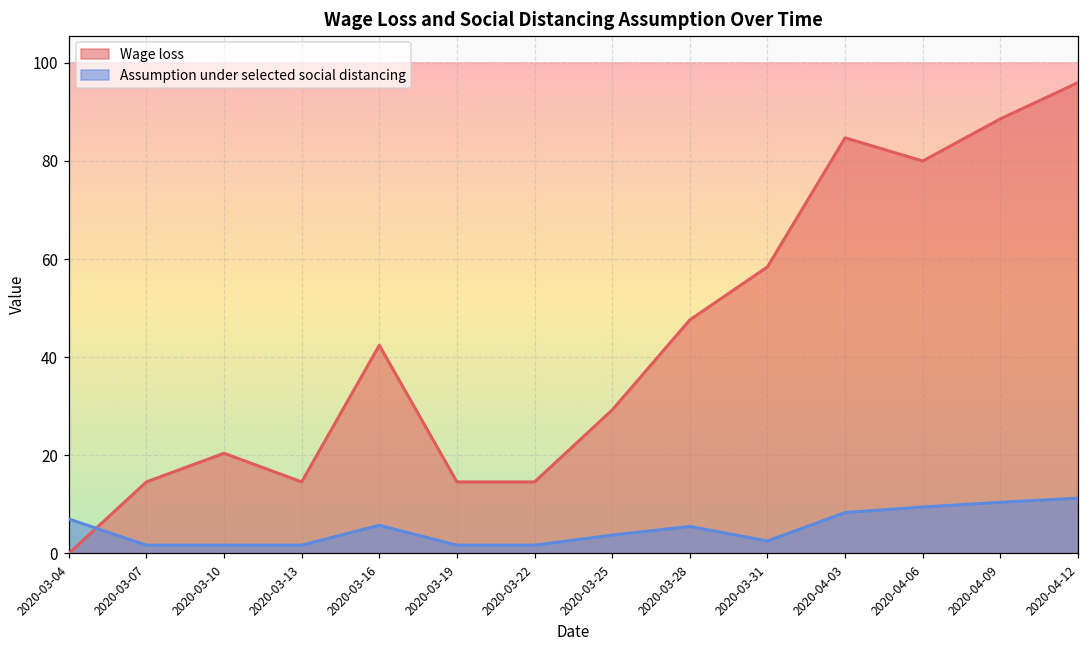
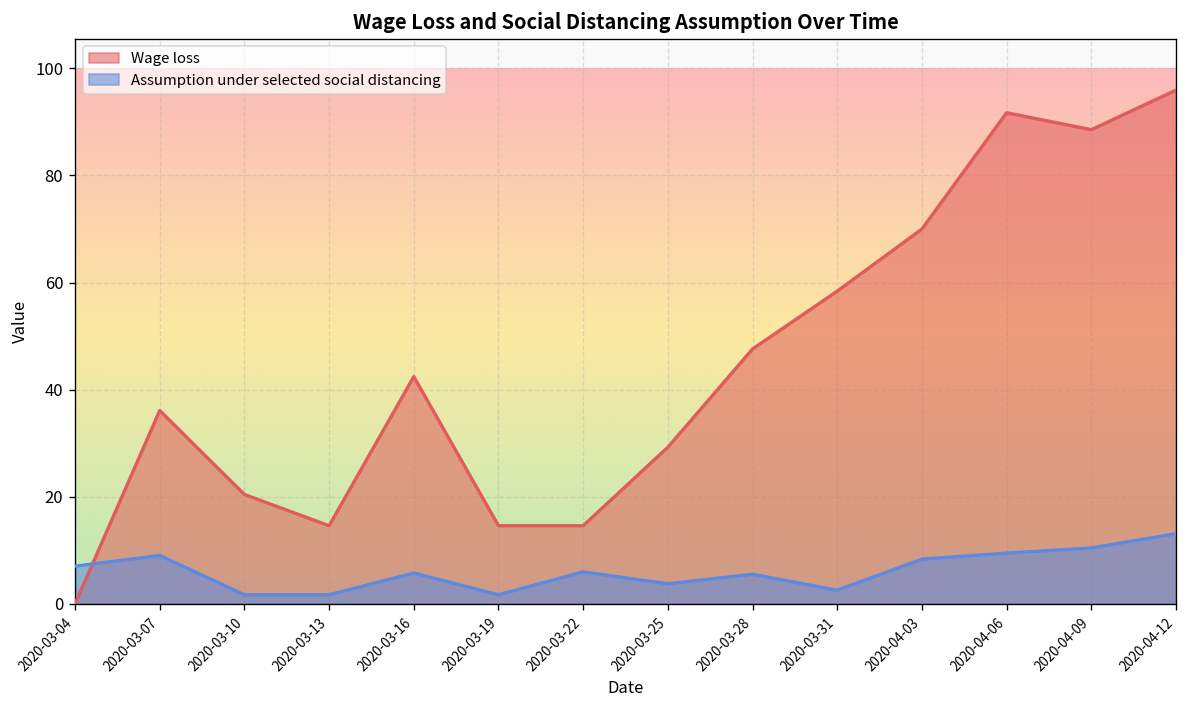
Wage loss, 2020-03-07: 15 -> 36
Assumption under selected social distancing, 2020-03-07: 2 -> 9
Assumption under selected social distancing, 2020-03-22: 2 -> 6
Wage loss, 2020-04-03: 85 -> 70
Wage loss, 2020-04-06: 80 -> 92
Assumption under selected social distancing, 2020-04-12: 11 -> 13
